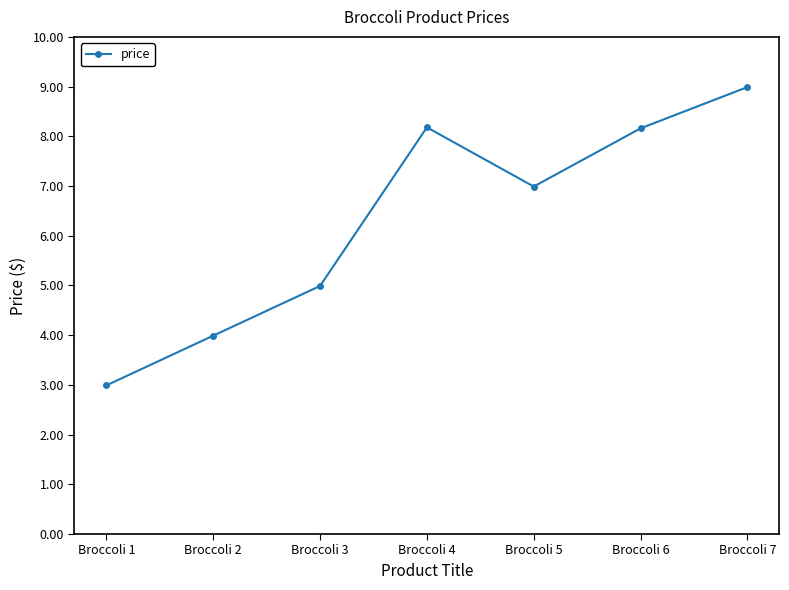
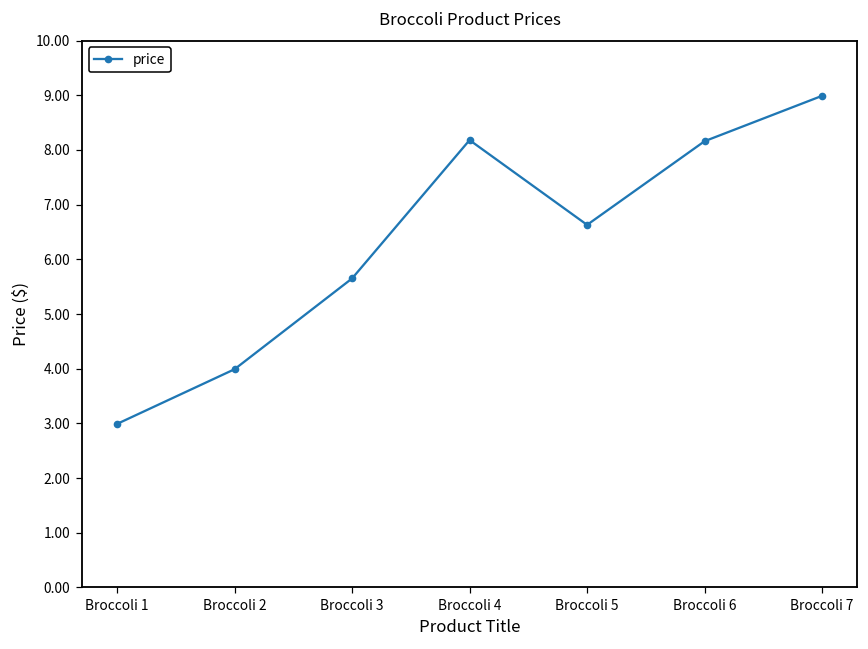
Broccoli 3: 5.0 -> 5.7
Broccoli 5: 7.0 -> 6.6
